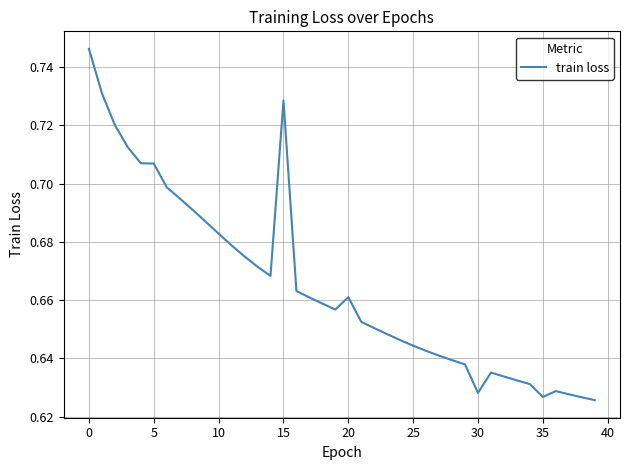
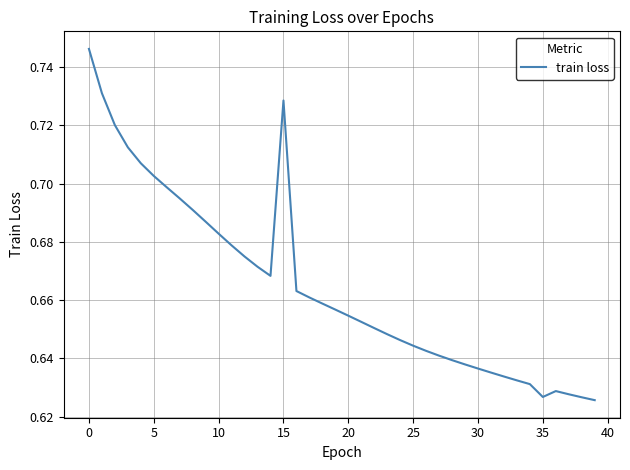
5: 0.707 -> 0.703
20: 0.661 -> 0.655
30: 0.628 -> 0.636
